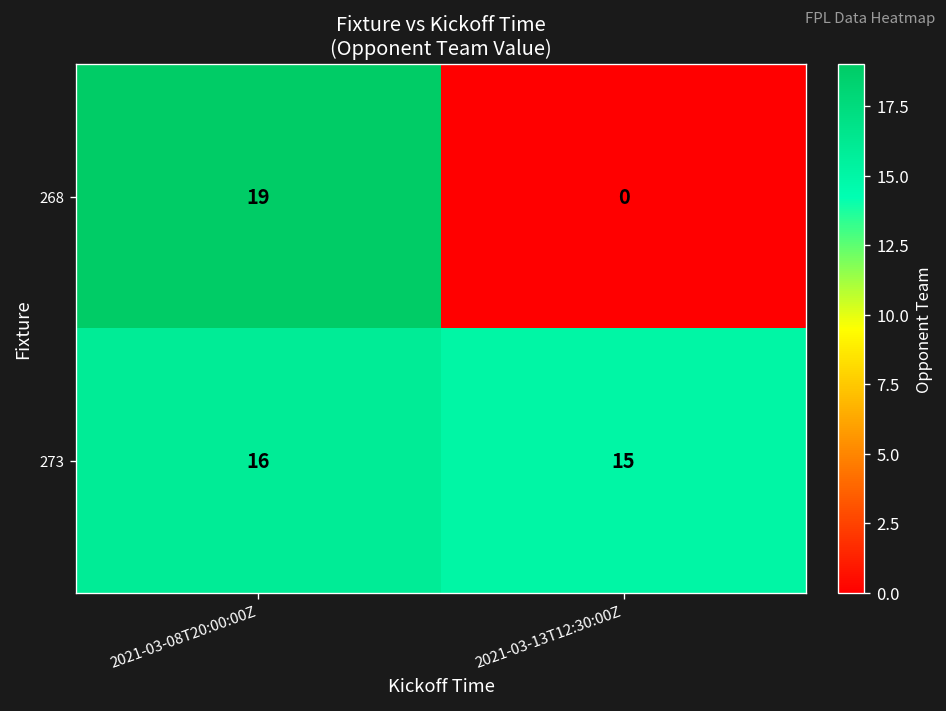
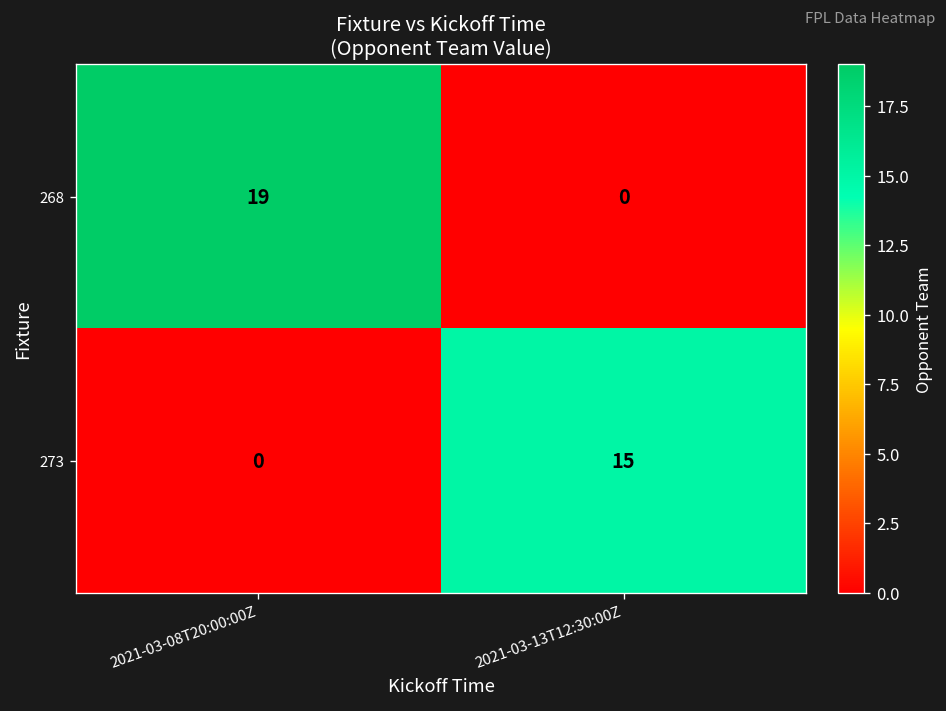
273, 2021-03-08T20:00:00Z: 16 -> 0
